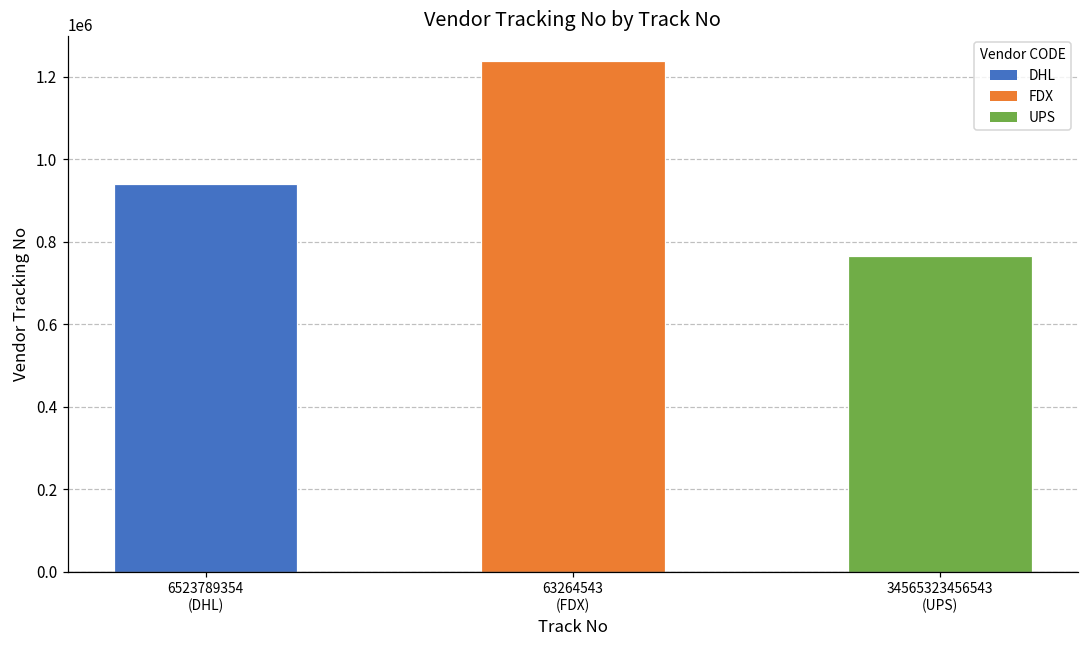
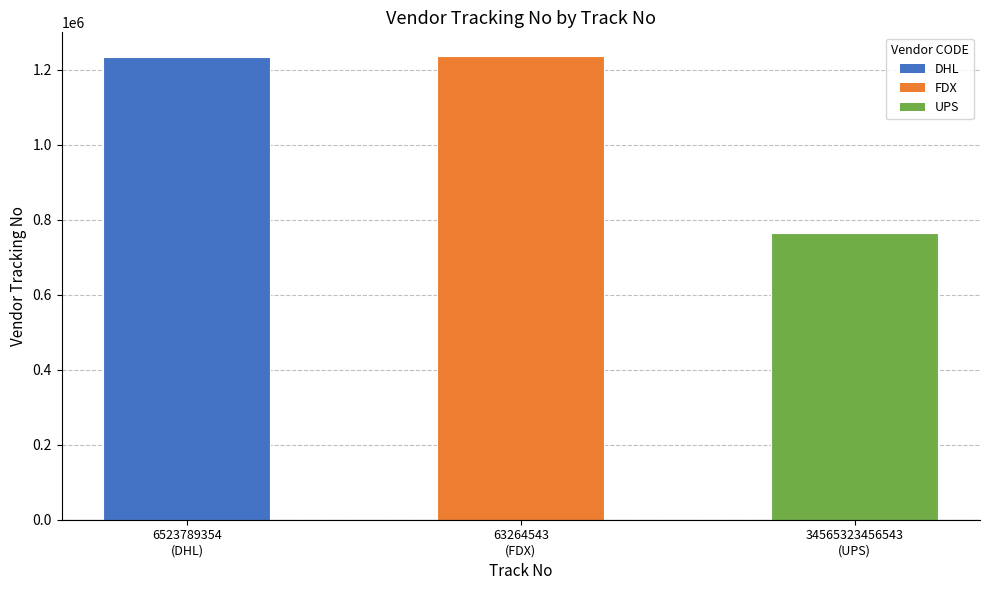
6523789354 (DHL): 940000 -> 1230000
